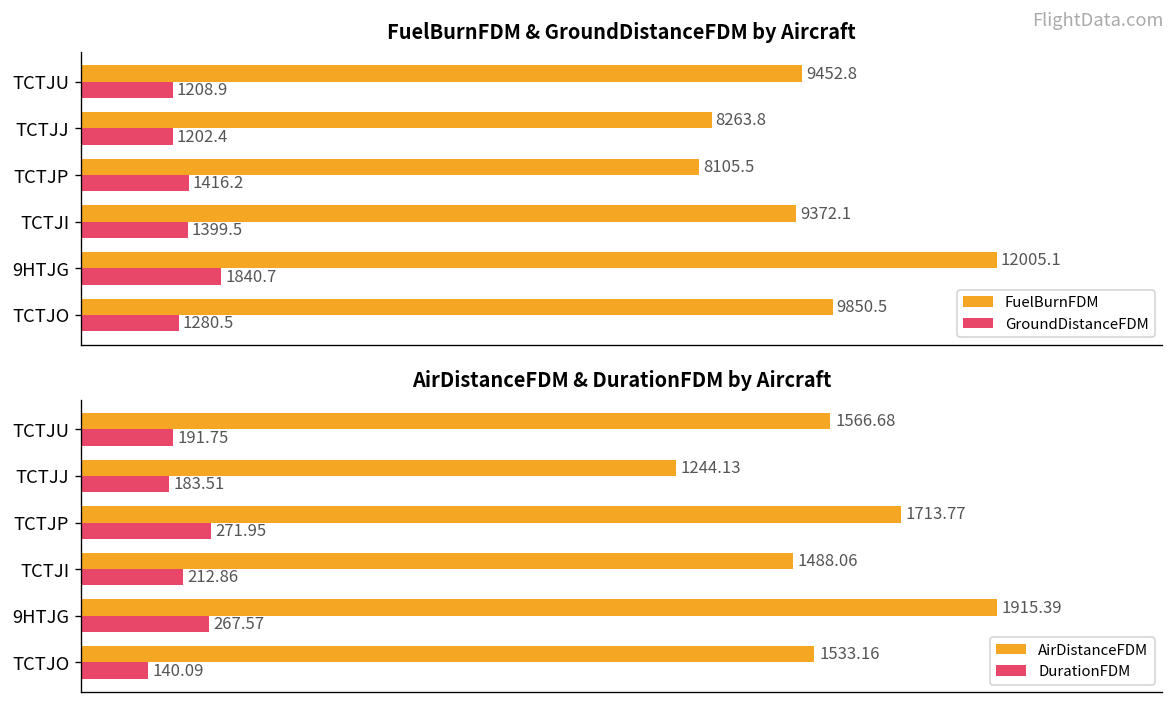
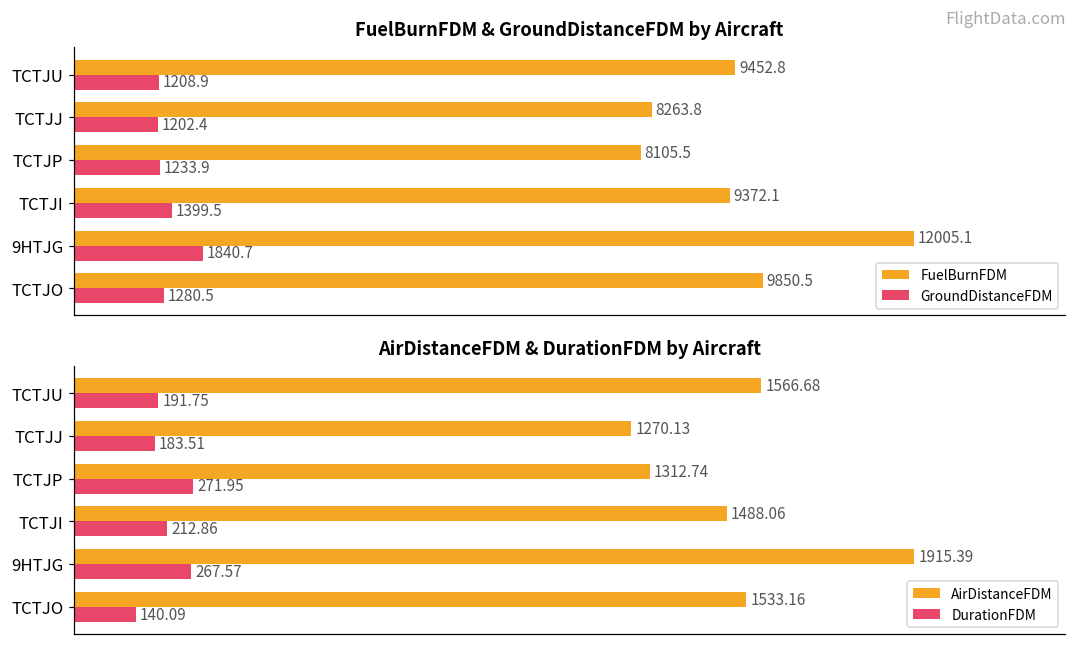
FuelBurnFDM & GroundDistanceFDM by Aircraft, GroundDistanceFDM, TCTJP: 1416.2 -> 1233.9
AirDistanceFDM & DurationFDM by Aircraft, AirDistanceFDM, TCTJJ: 1244.13 -> 1270.13
AirDistanceFDM & DurationFDM by Aircraft, AirDistanceFDM, TCTJP: 1713.77 -> 1312.74
